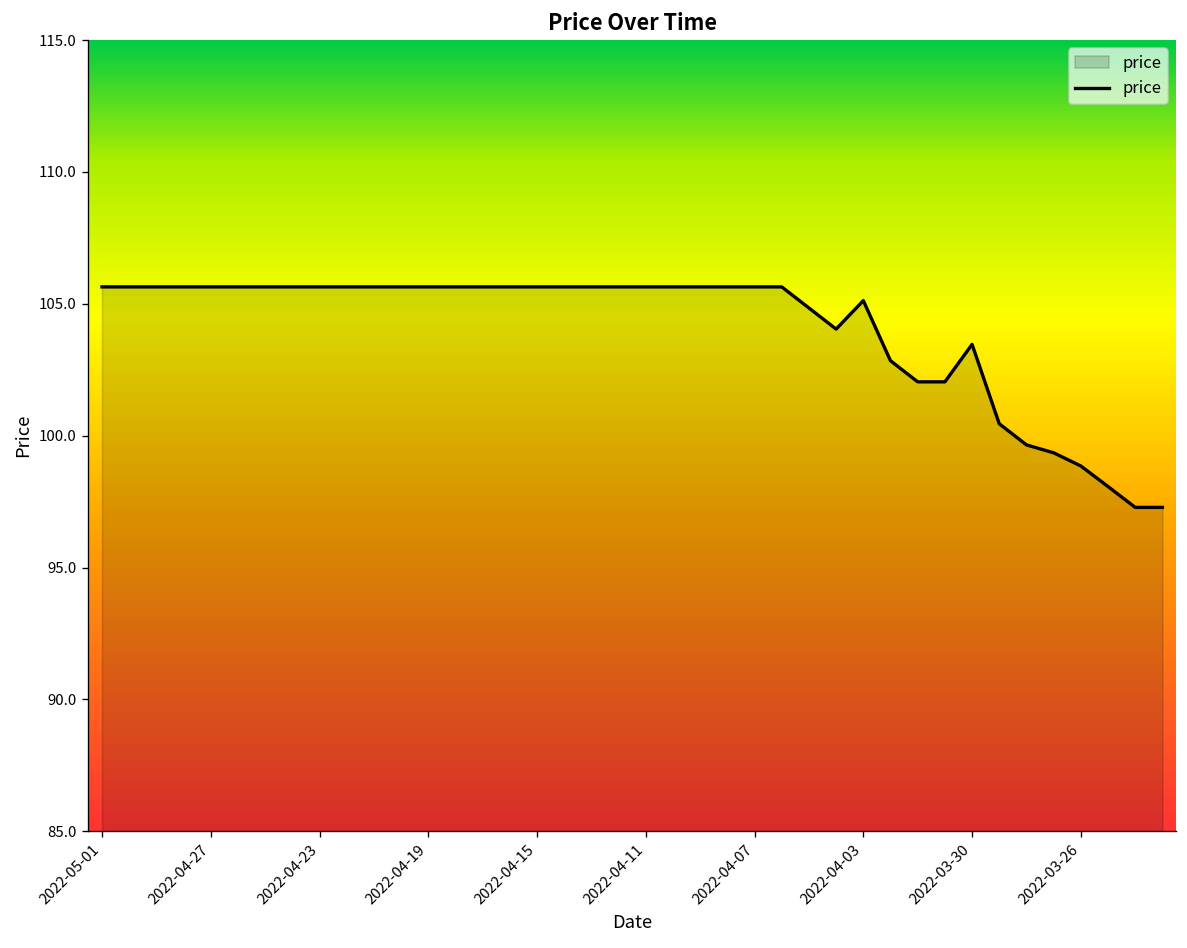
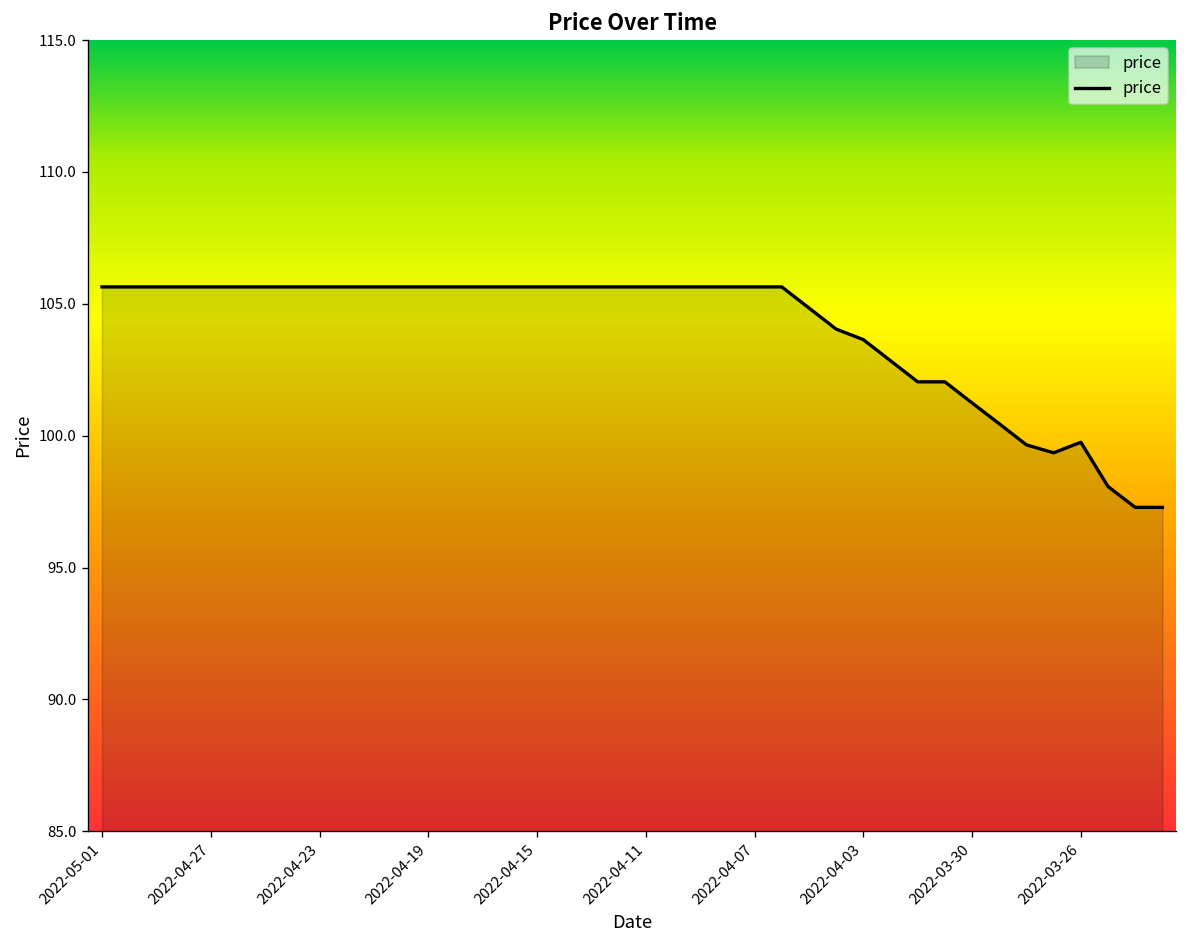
2022-04-03: 105.1 -> 103.6
2022-03-30: 103.5 -> 101.2
2022-03-26: 98.9 -> 99.8
